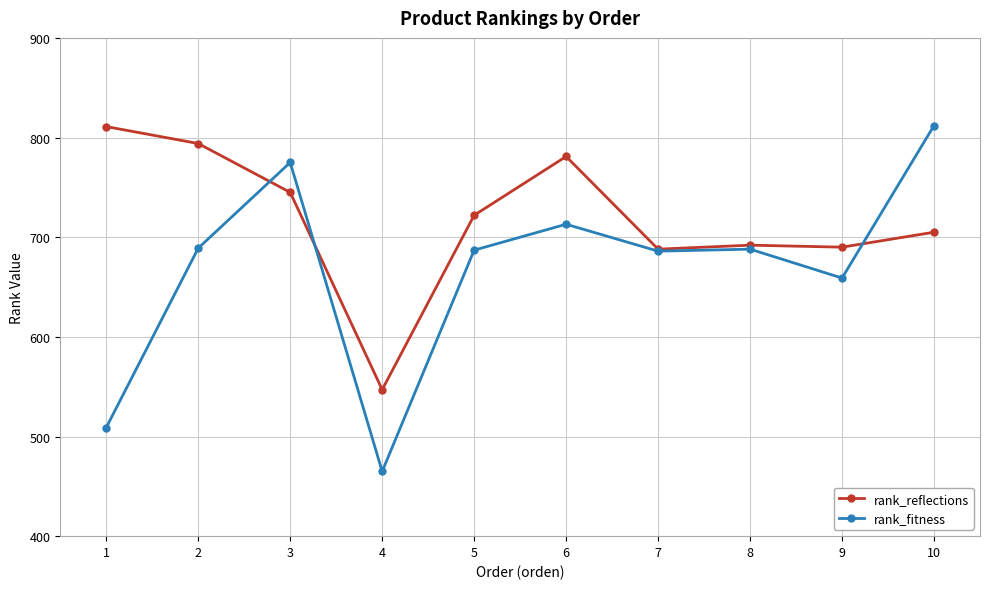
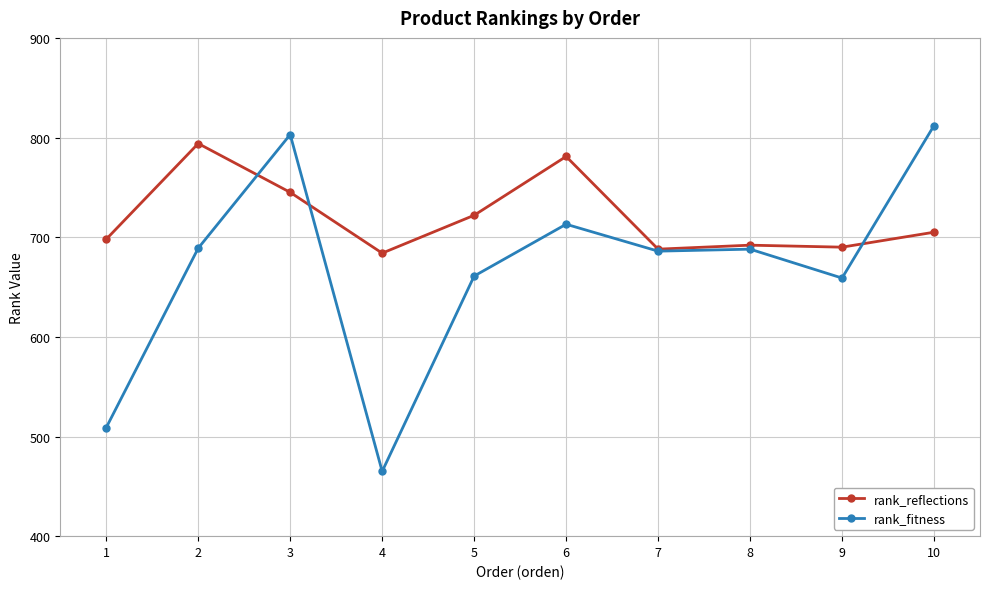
rank_reflections, 1: 810 -> 700
rank_fitness, 3: 780 -> 800
rank_reflections, 4: 550 -> 680
rank_fitness, 5: 690 -> 660
